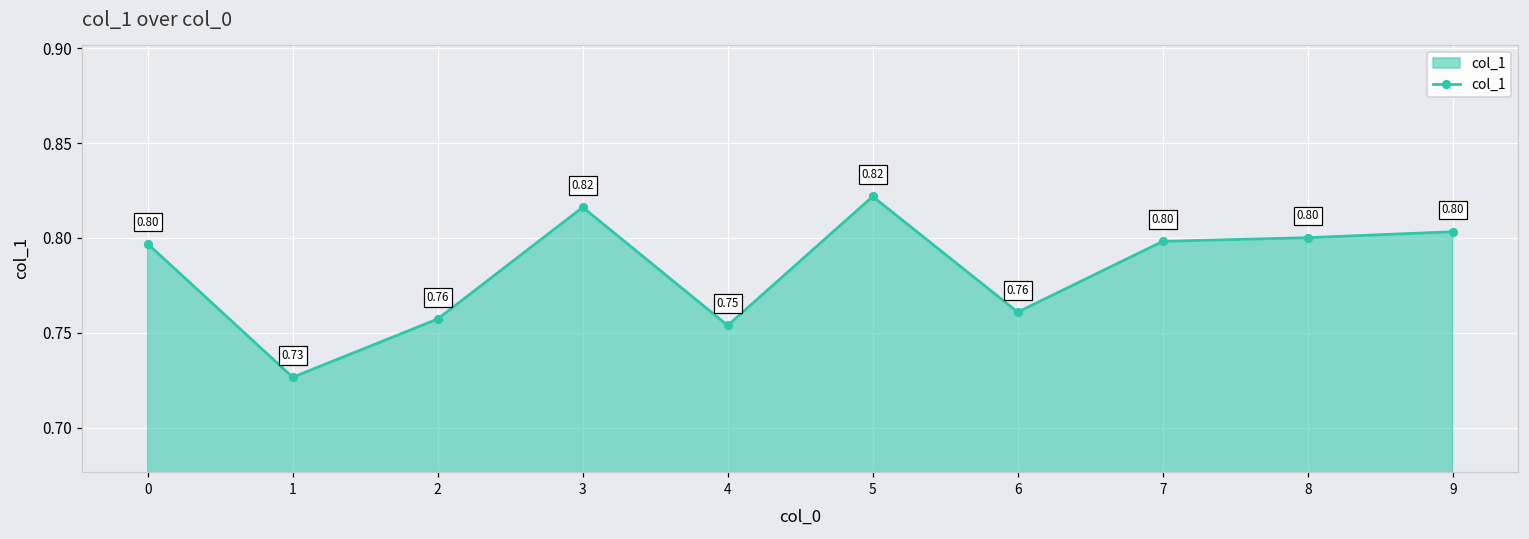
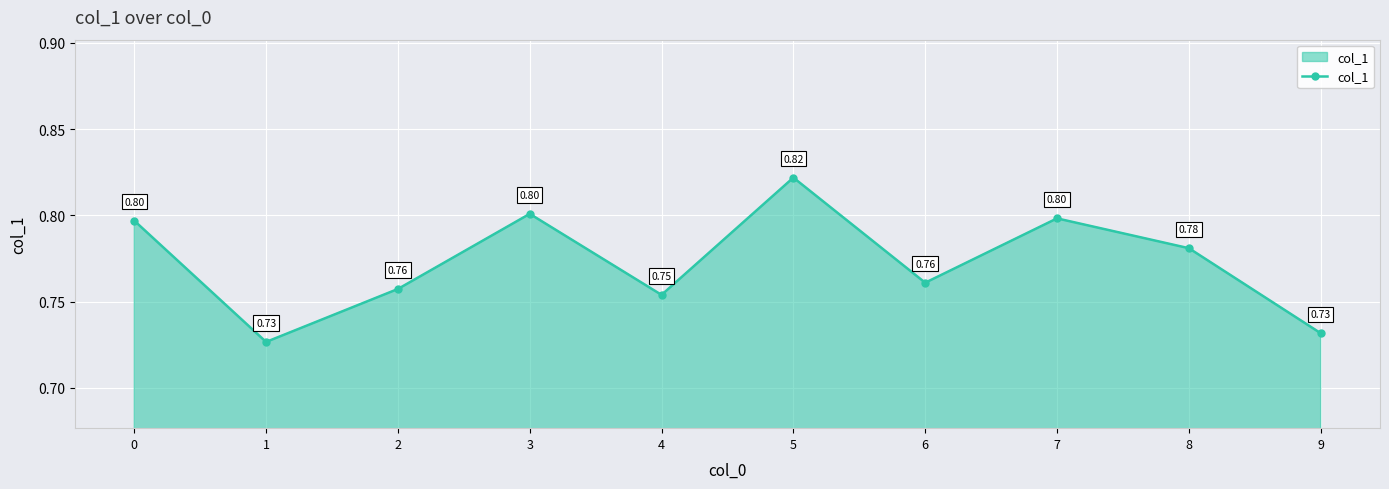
3: 0.82 -> 0.80
8: 0.80 -> 0.78
9: 0.80 -> 0.73
